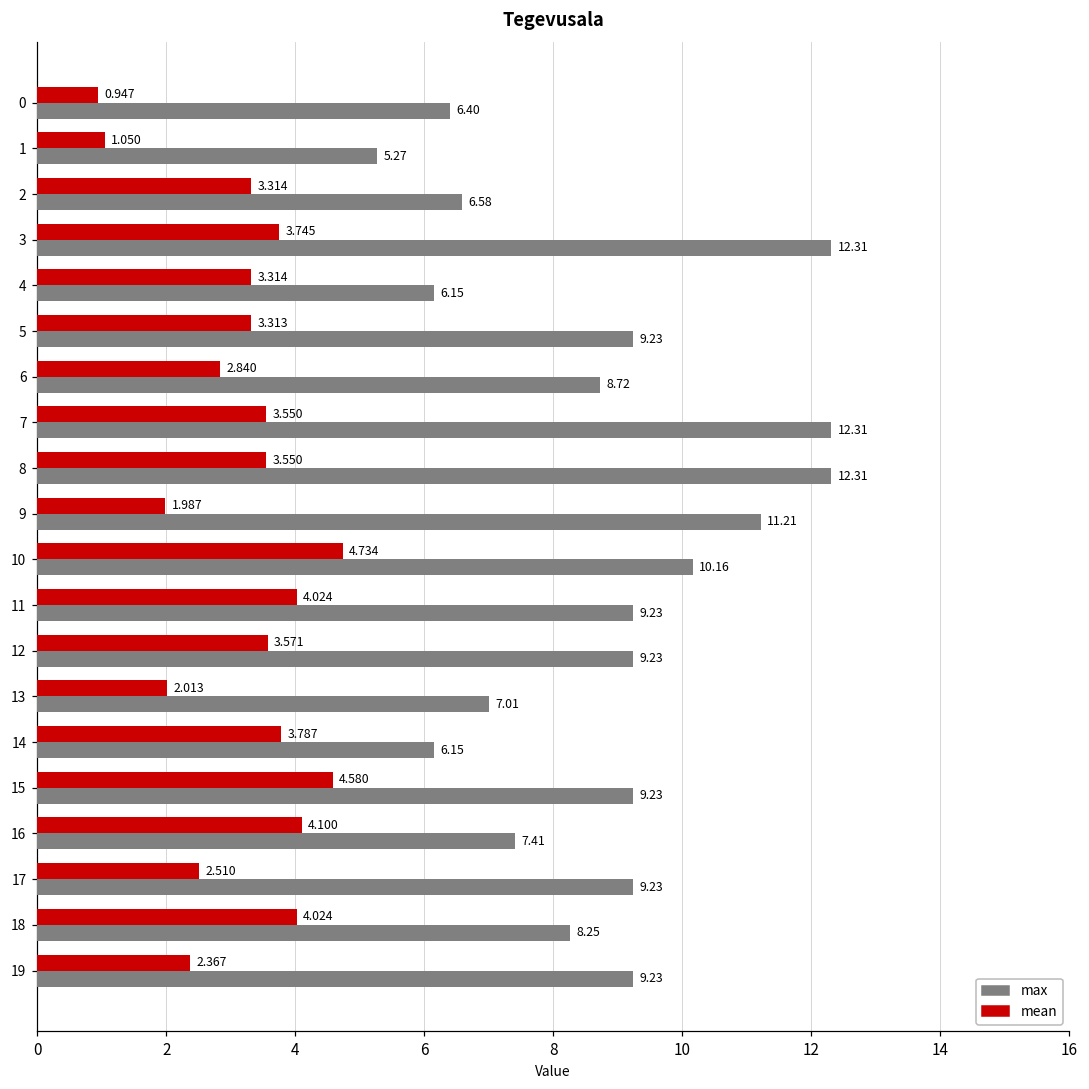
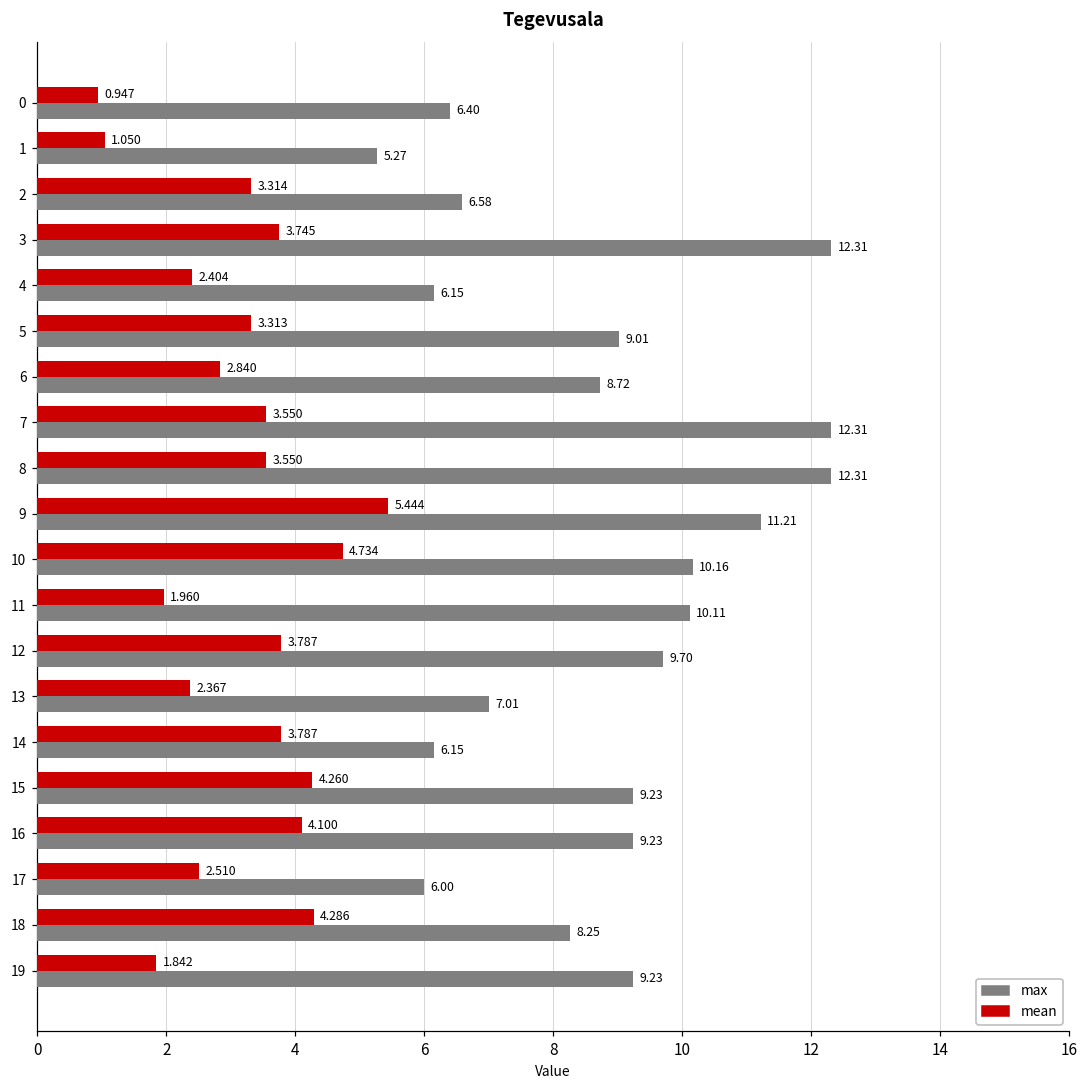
mean, 4: 3.314 -> 2.404
max, 5: 9.23 -> 9.01
mean, 9: 1.987 -> 5.444
mean, 11: 4.024 -> 1.960
max, 11: 9.23 -> 10.11
mean, 12: 3.571 -> 3.787
max, 12: 9.23 -> 9.70
mean, 13: 2.013 -> 2.367
mean, 15: 4.580 -> 4.260
max, 16: 7.41 -> 9.23
max, 17: 9.23 -> 6.00
mean, 18: 4.024 -> 4.286
mean, 19: 2.367 -> 1.842
